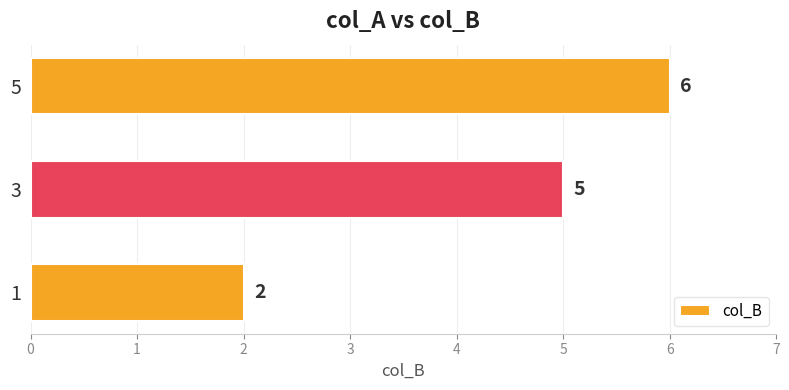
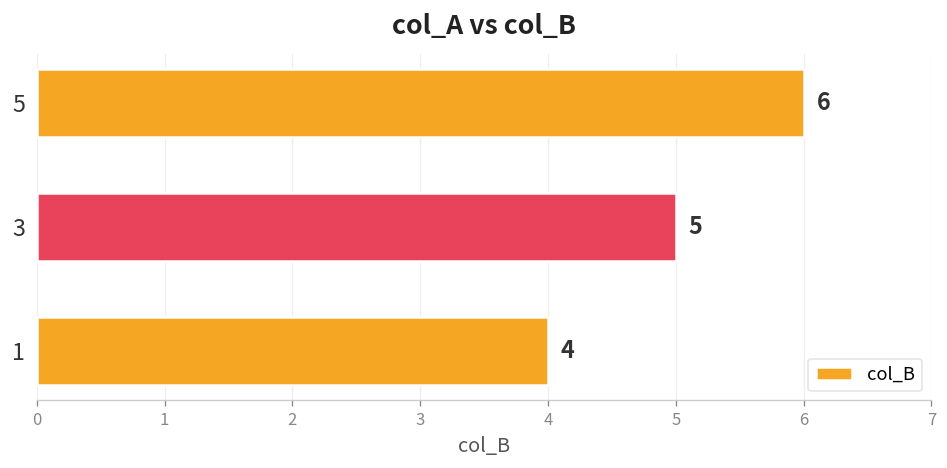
1: 2 -> 4
